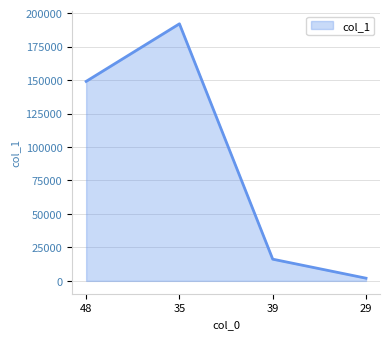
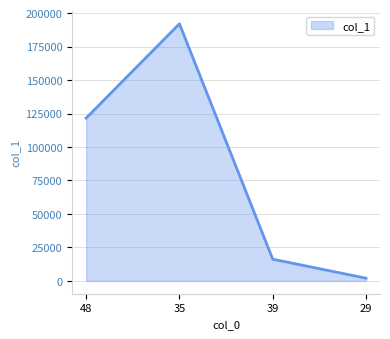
48: 149000 -> 122000
